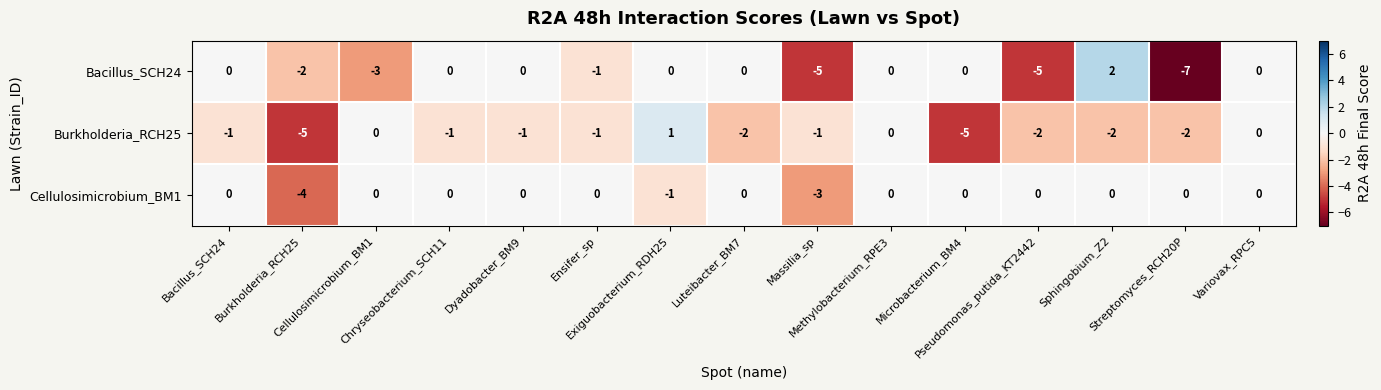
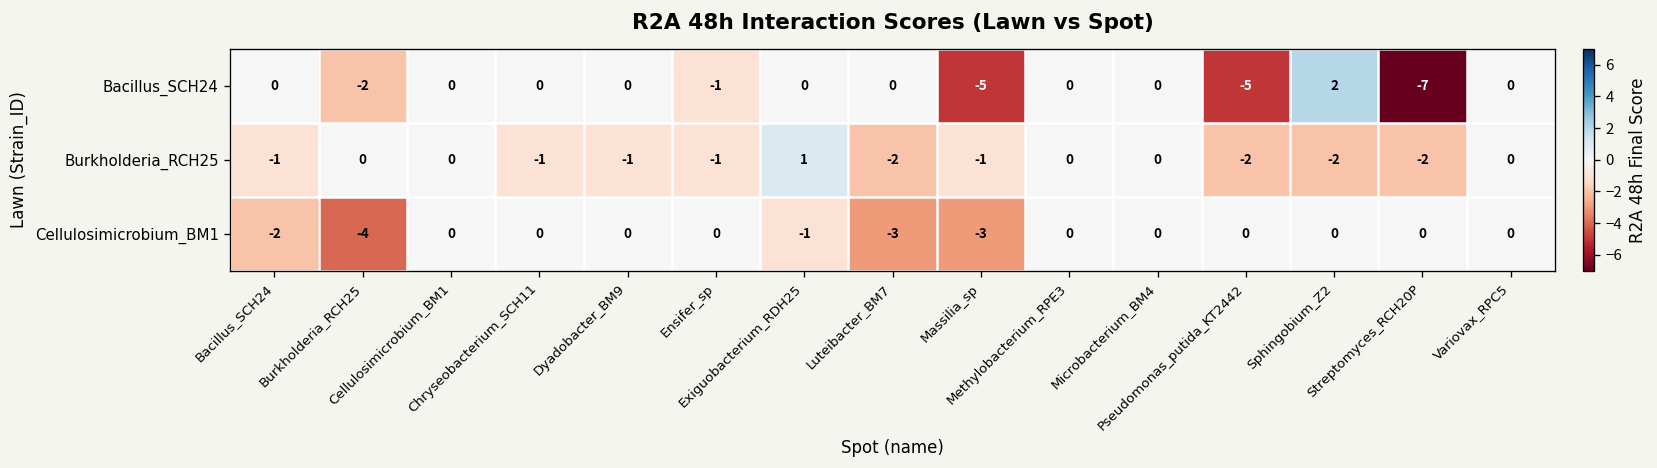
Bacillus_SCH24, Cellulosimicrobium_BM1: -3 -> 0
Burkholderia_RCH25, Burkholderia_RCH25: -5 -> 0
Burkholderia_RCH25, Microbacterium_BM4: -5 -> 0
Cellulosimicrobium_BM1, Bacillus_SCH24: 0 -> -2
Cellulosimicrobium_BM1, Luteibacter_BM7: 0 -> -3
